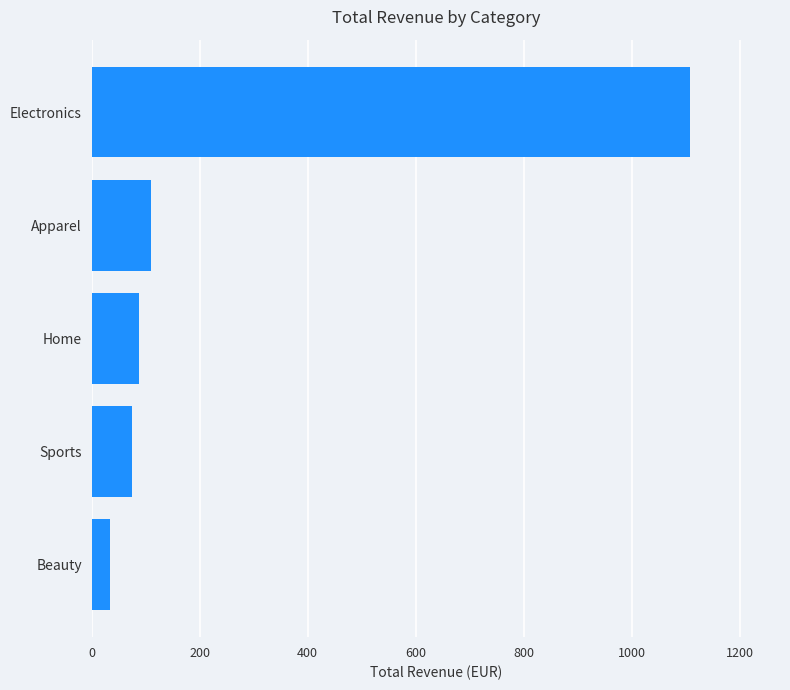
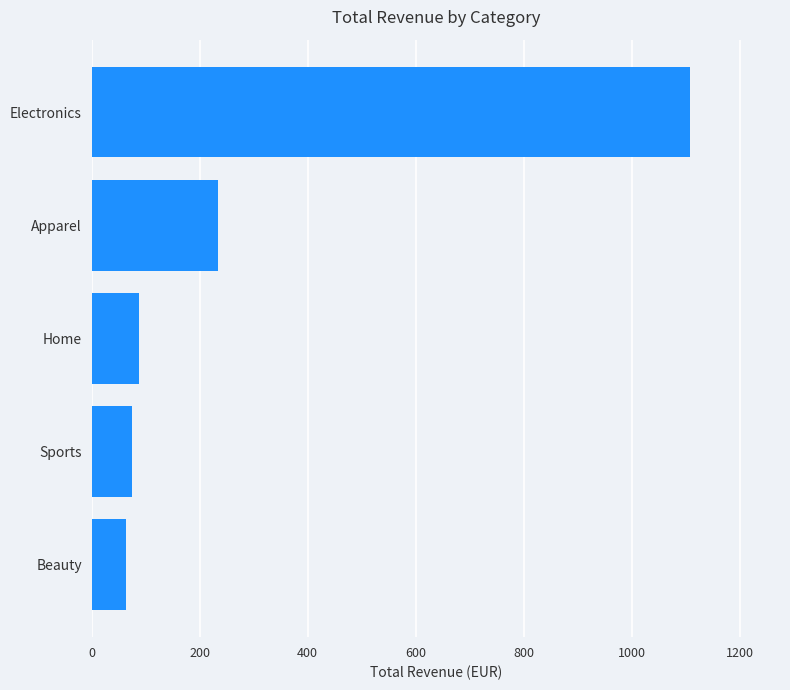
Apparel: 110 -> 230
Beauty: 30 -> 60
